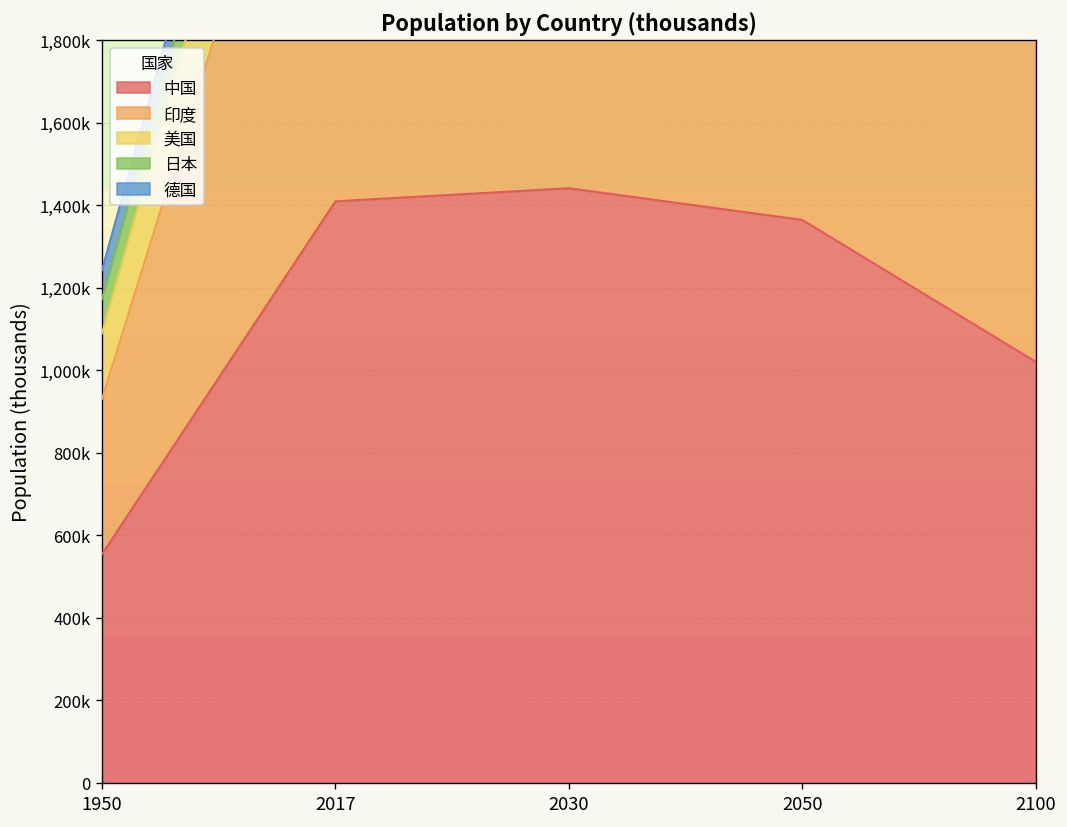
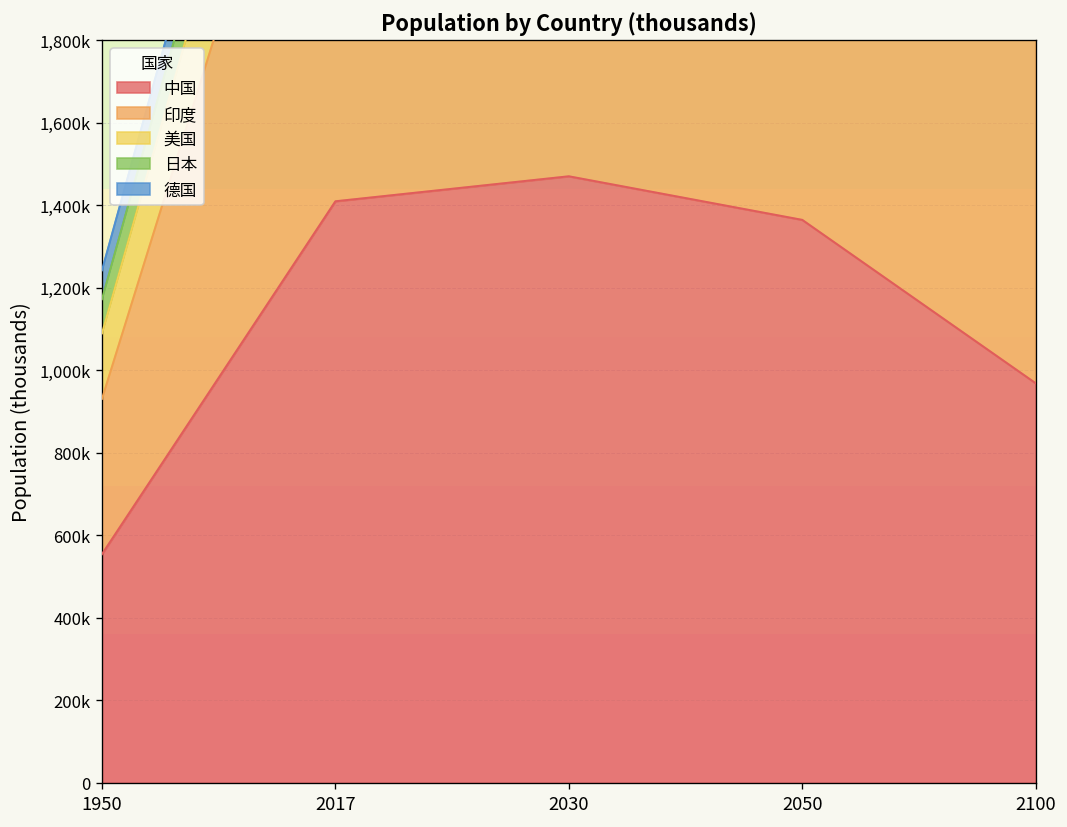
中国, 2030: 1,440,000 -> 1,470,000
中国, 2100: 1,020,000 -> 970,000
